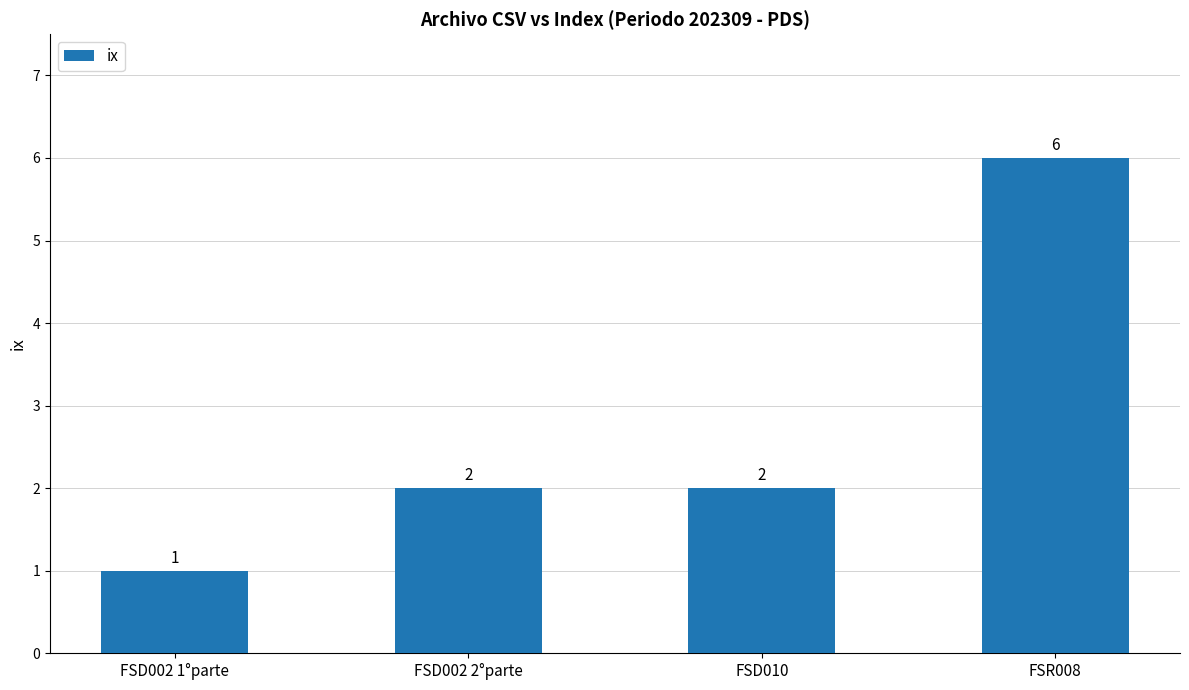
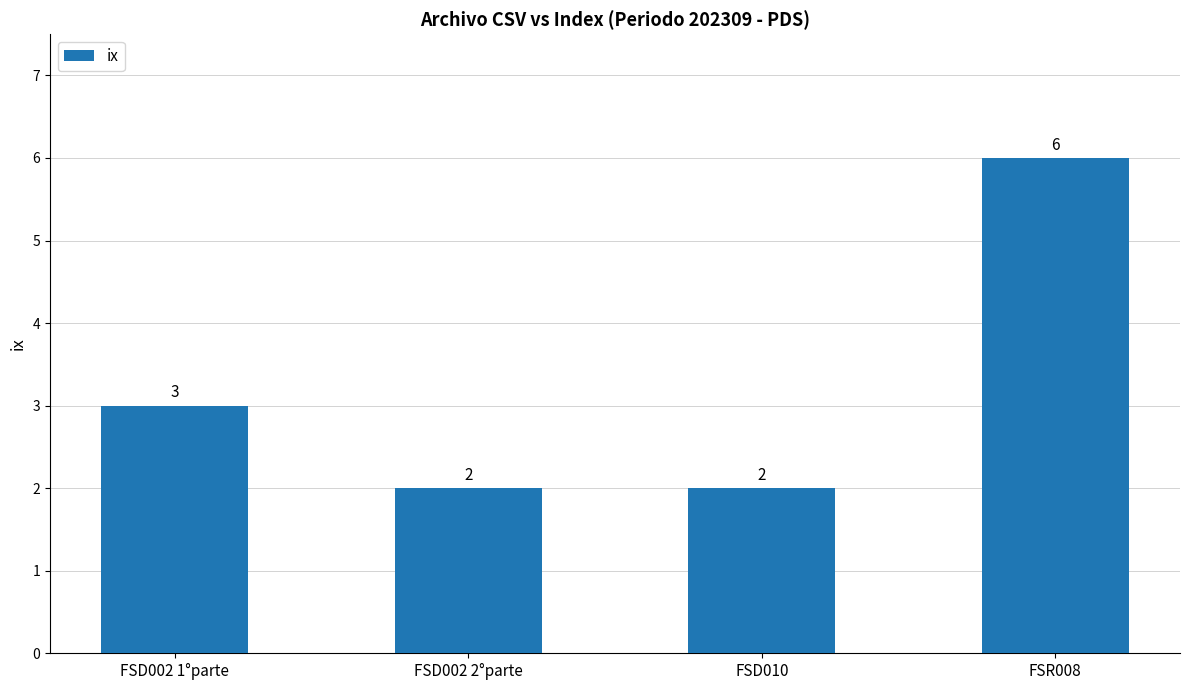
FSD002 1°parte: 1 -> 3
